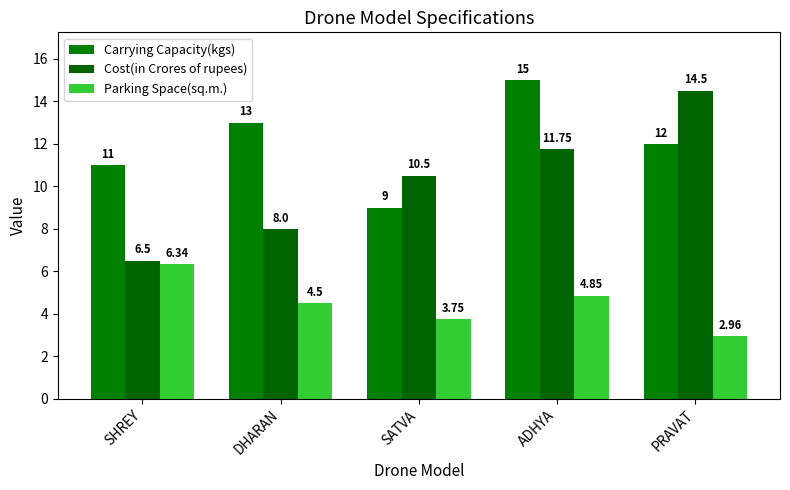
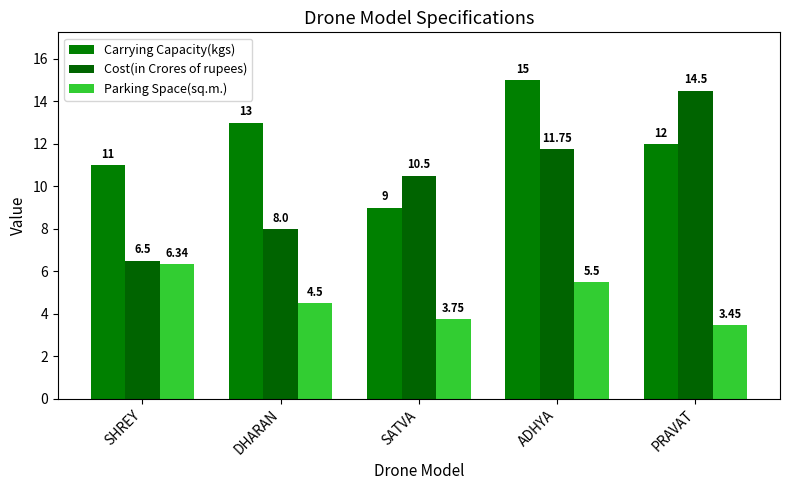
Parking Space(sq.m.), ADHYA: 4.85 -> 5.5
Parking Space(sq.m.), PRAVAT: 2.96 -> 3.45
